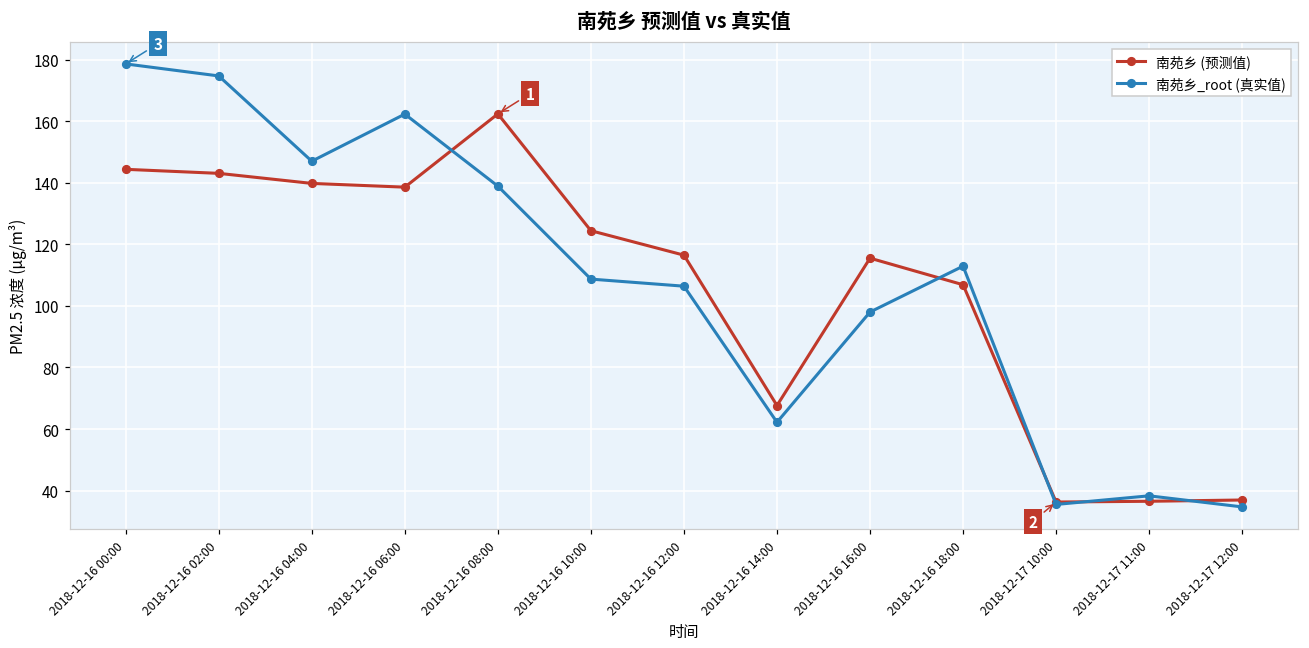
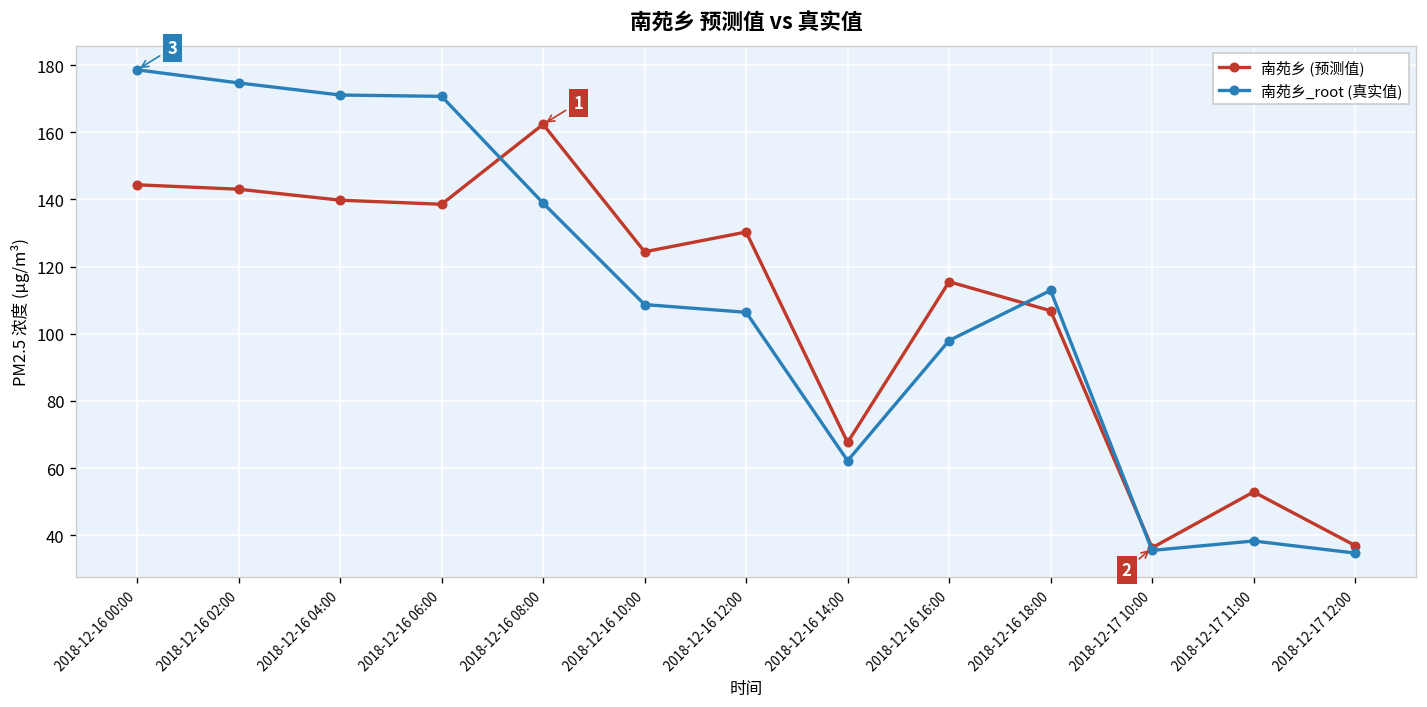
南苑乡_root (真实值), 2018-12-16 04:00: 147 -> 171
南苑乡_root (真实值), 2018-12-16 06:00: 162 -> 171
南苑乡 (预测值), 2018-12-16 12:00: 116 -> 130
南苑乡 (预测值), 2018-12-17 11:00: 37 -> 53
